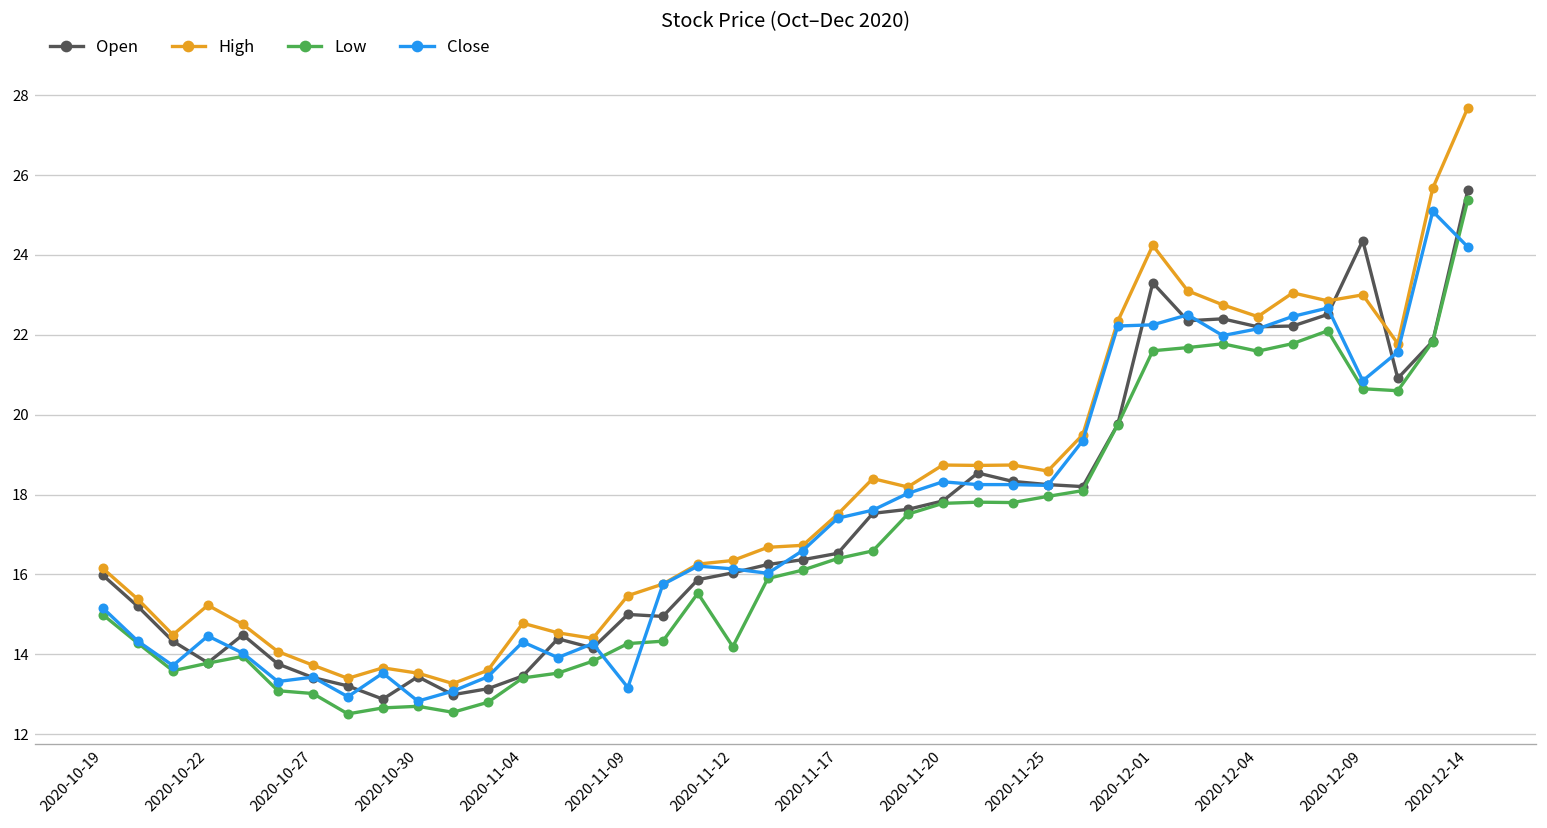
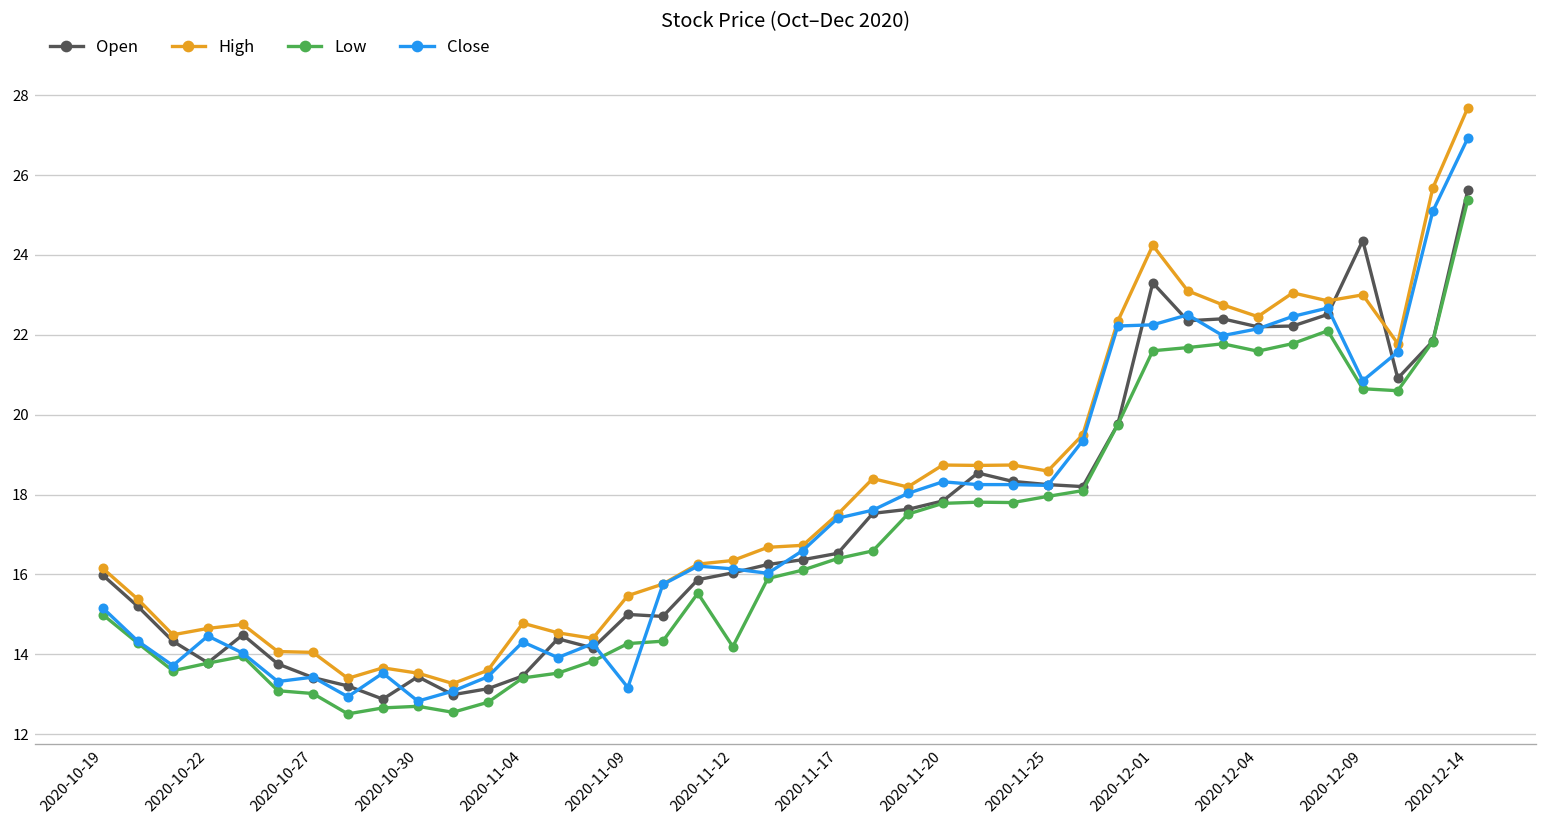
High, 2020-10-22: 15.2 -> 14.7
High, 2020-10-27: 13.7 -> 14.1
Close, 2020-12-14: 24.2 -> 26.9
